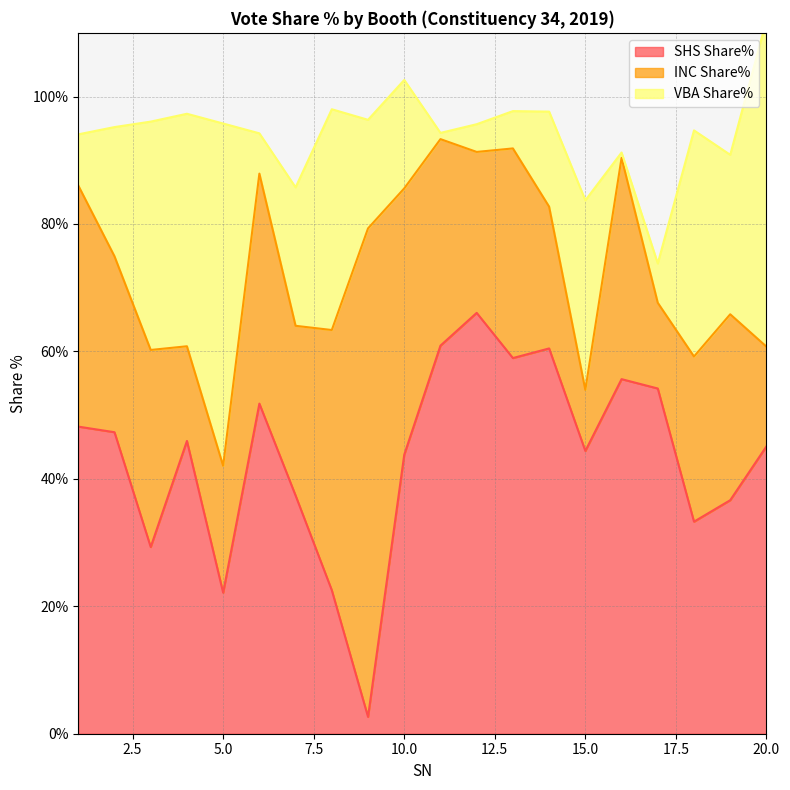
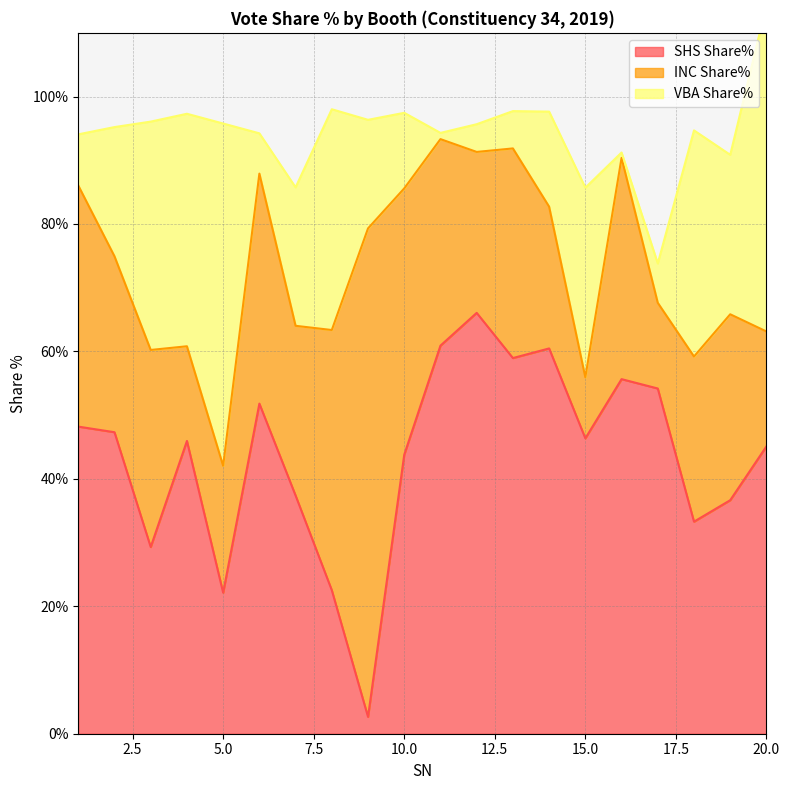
VBA Share%, 10.0: 17% -> 12%
SHS Share%, 15.0: 44% -> 46%
INC Share%, 20.0: 16% -> 18%
